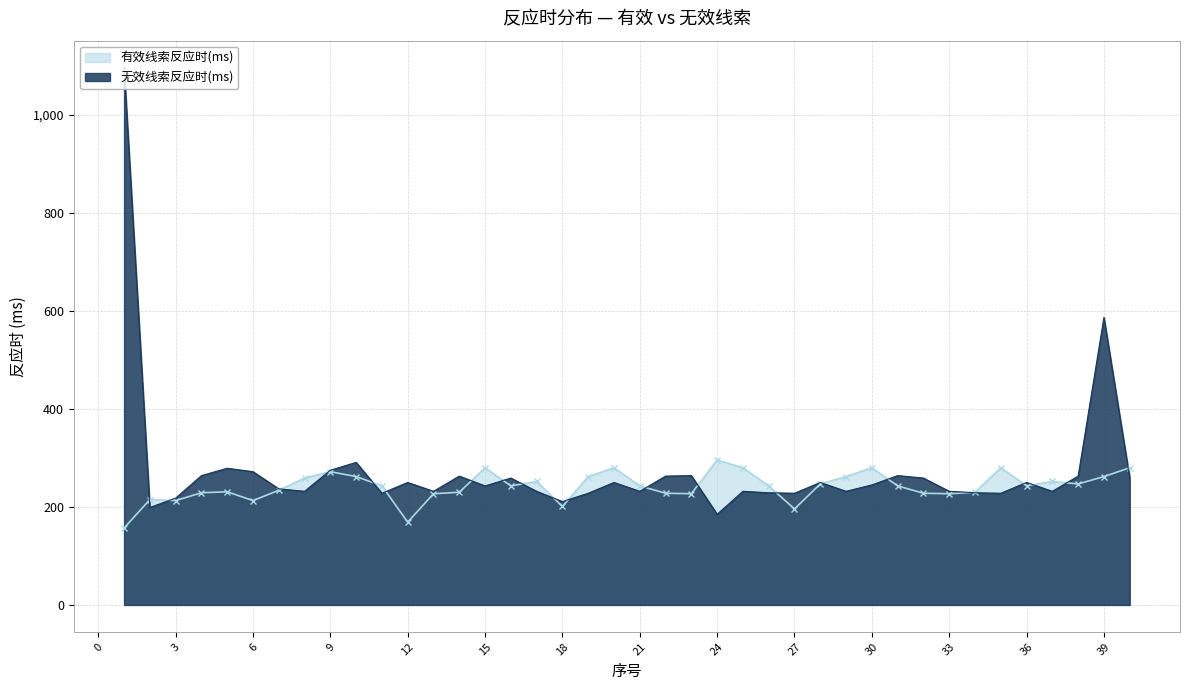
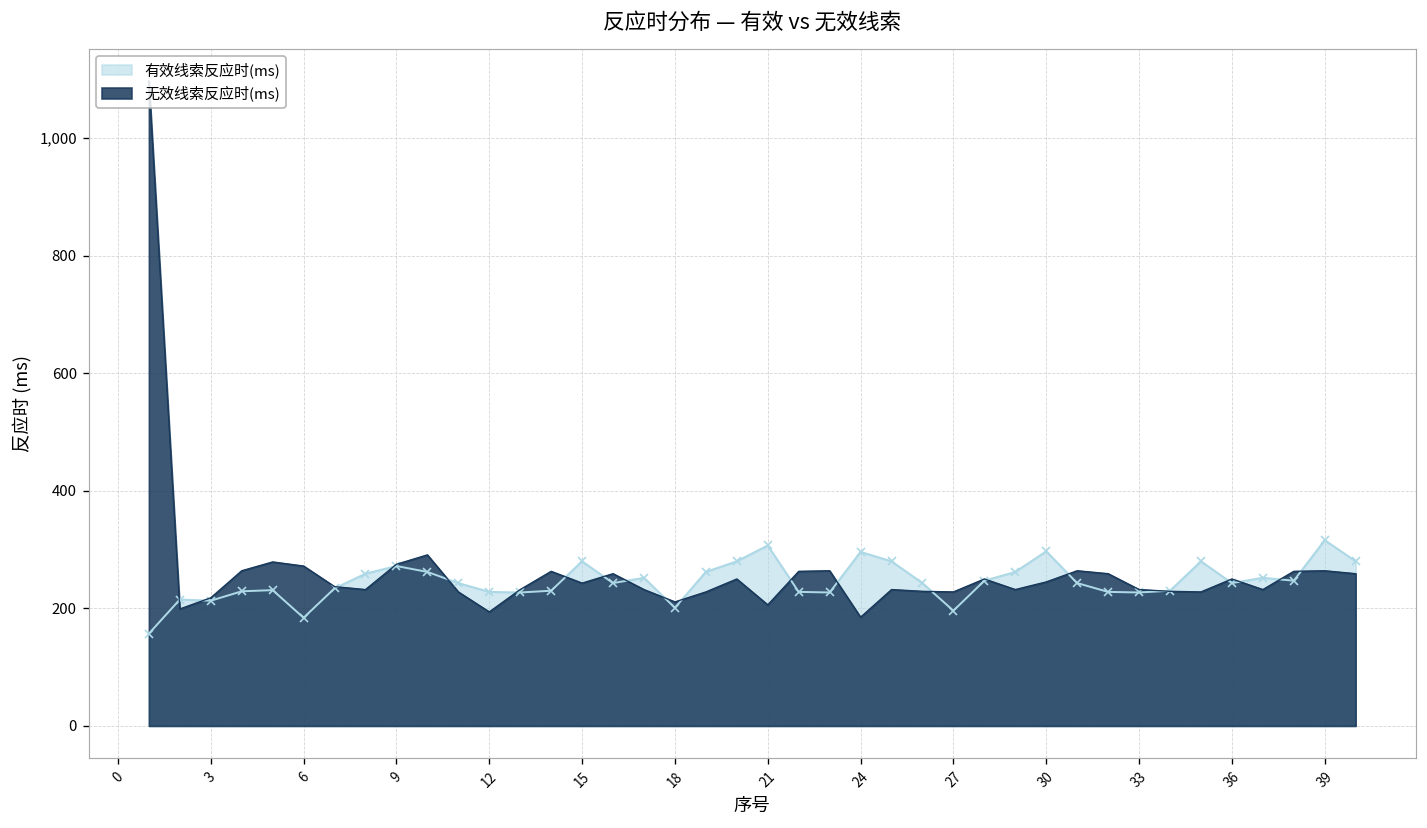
有效线索反应时(ms), 6: 210 -> 180
有效线索反应时(ms), 12: 170 -> 230
无效线索反应时(ms), 12: 250 -> 190
有效线索反应时(ms), 21: 240 -> 310
无效线索反应时(ms), 21: 230 -> 210
有效线索反应时(ms), 30: 280 -> 300
有效线索反应时(ms), 39: 260 -> 320
无效线索反应时(ms), 39: 590 -> 260
